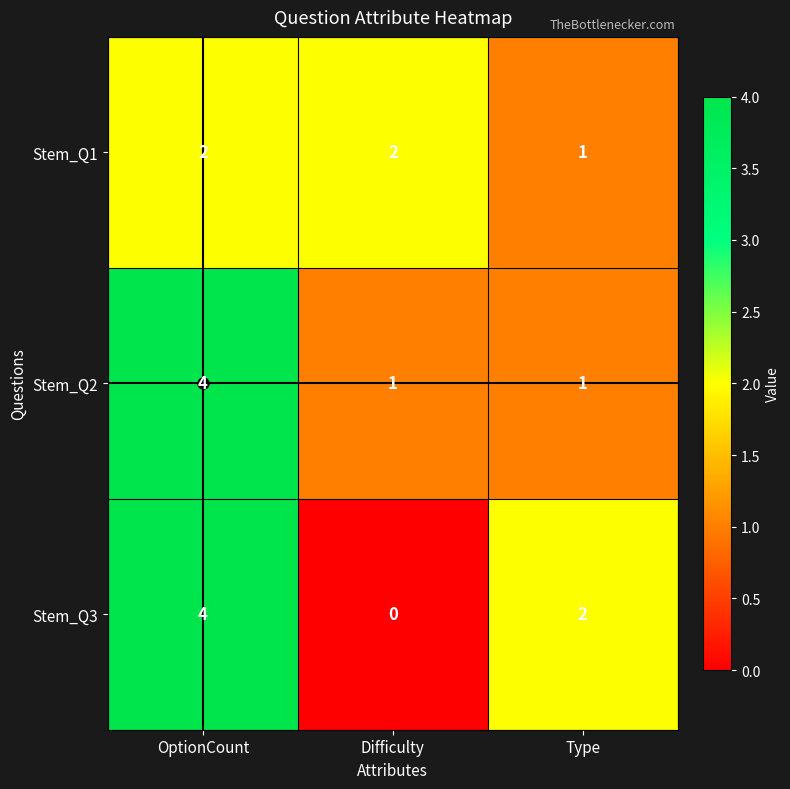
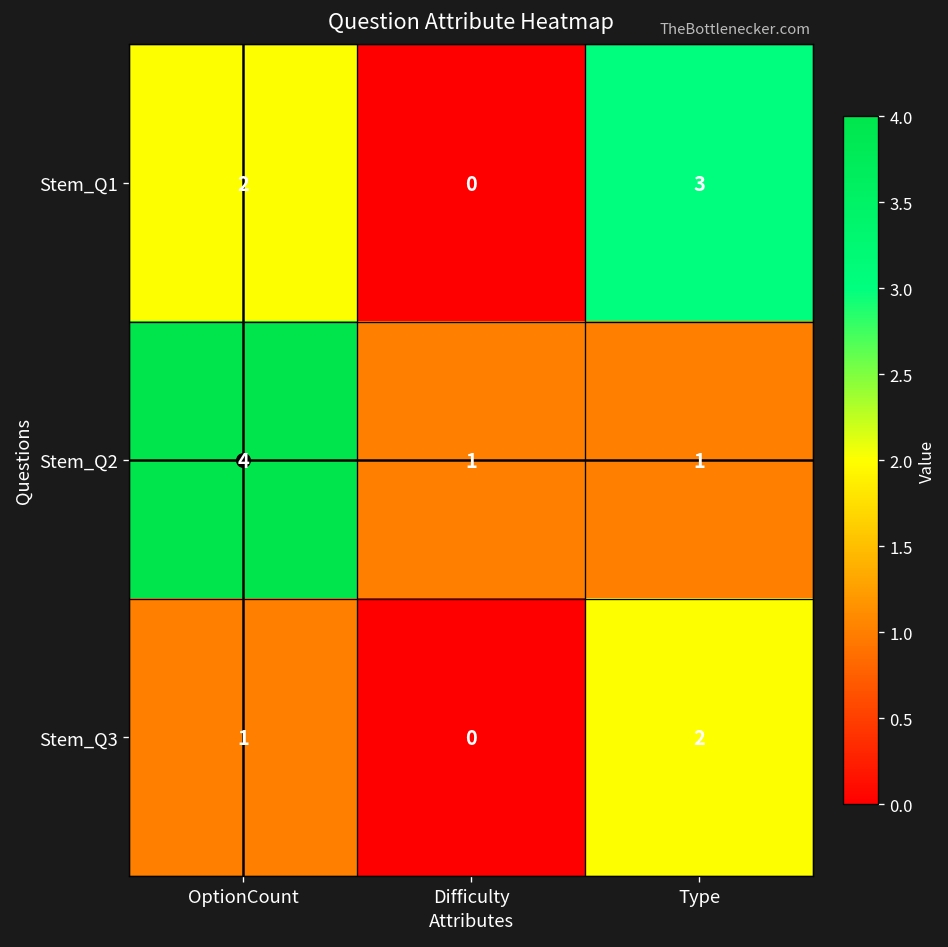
Stem_Q1, Difficulty: 2 -> 0
Stem_Q1, Type: 1 -> 3
Stem_Q3, OptionCount: 4 -> 1
